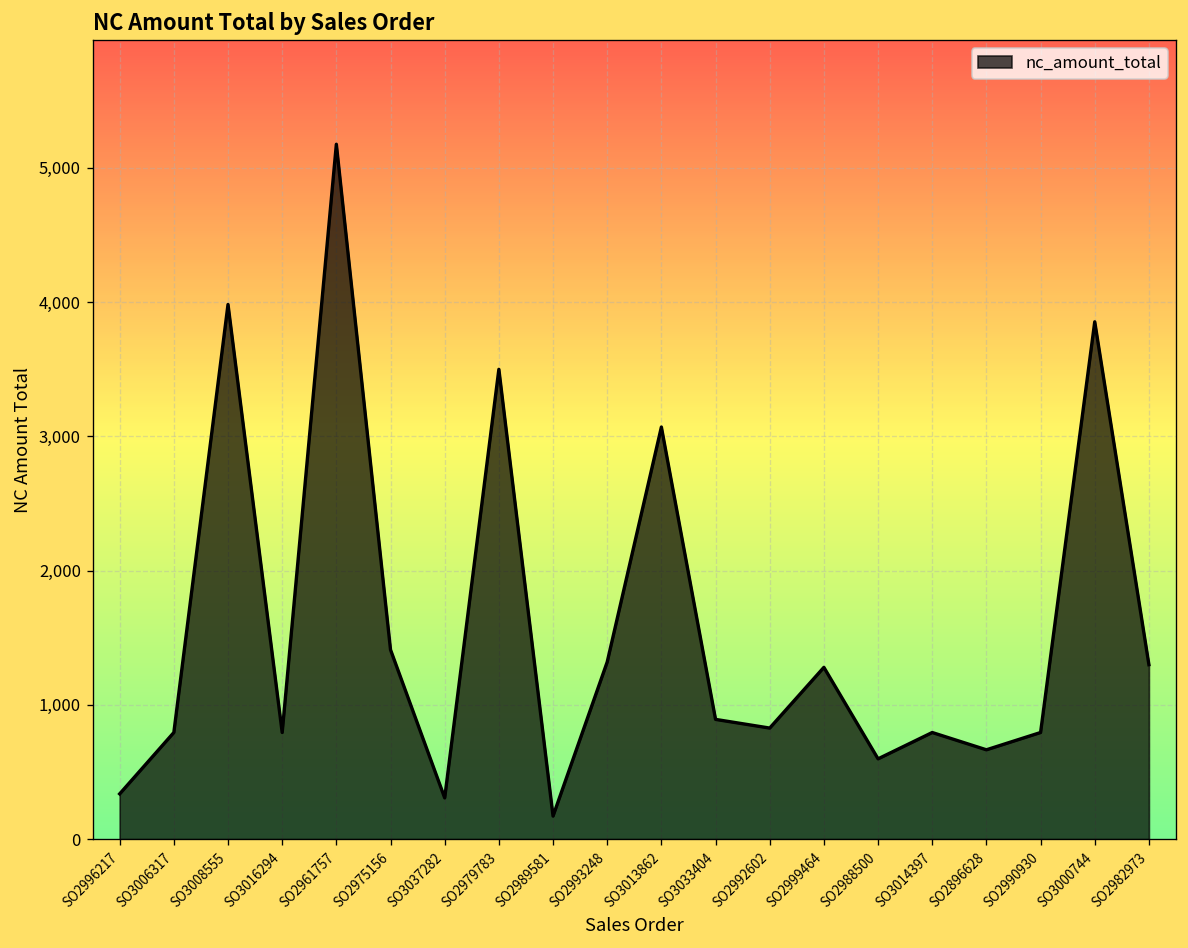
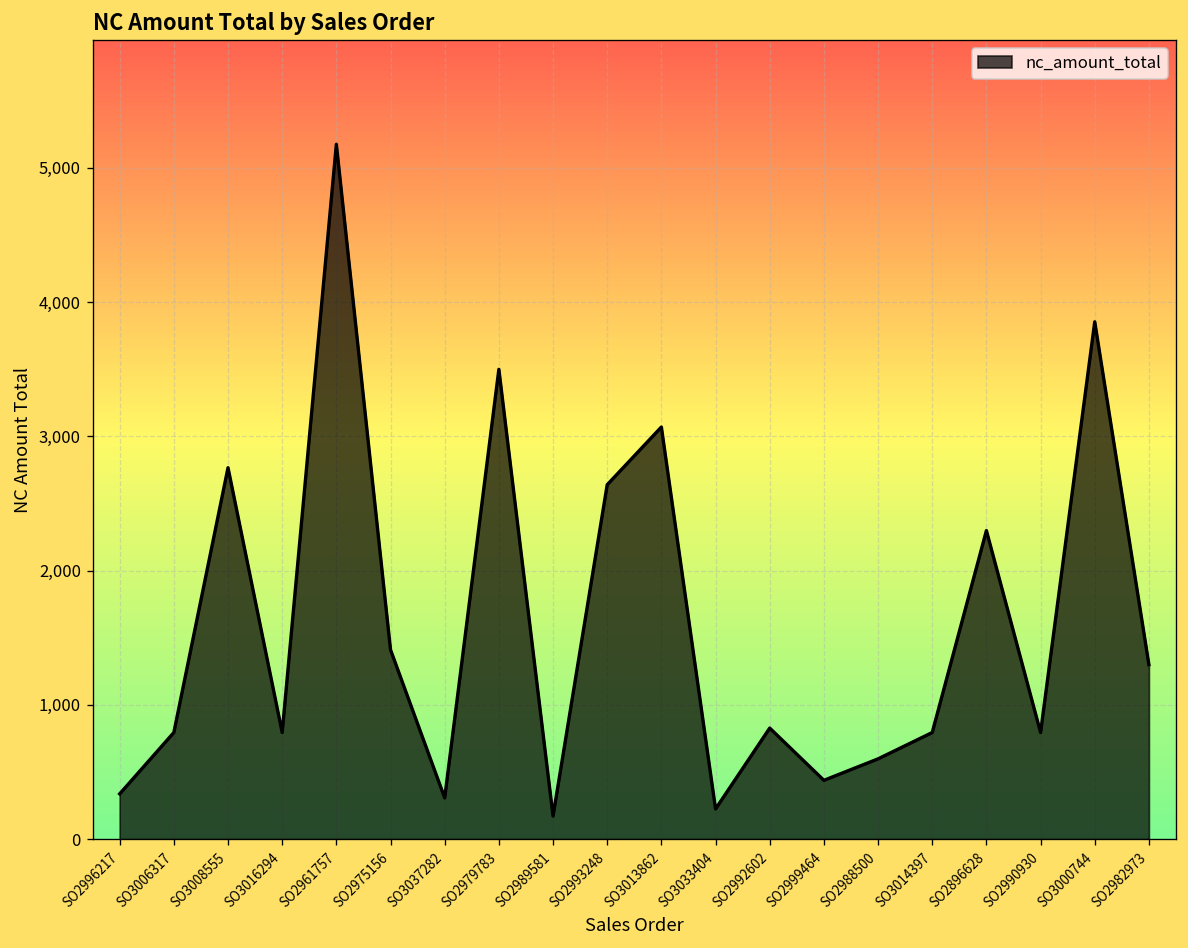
SO3008555: 3,980 -> 2,770
SO2993248: 1,320 -> 2,640
SO3033404: 890 -> 230
SO2999464: 1,280 -> 440
SO2896628: 670 -> 2,300
